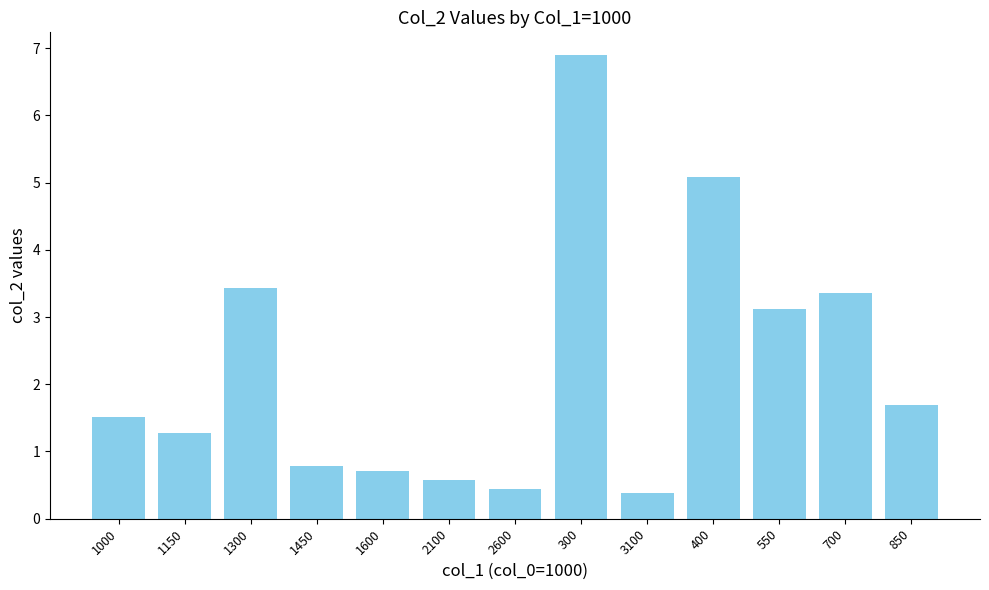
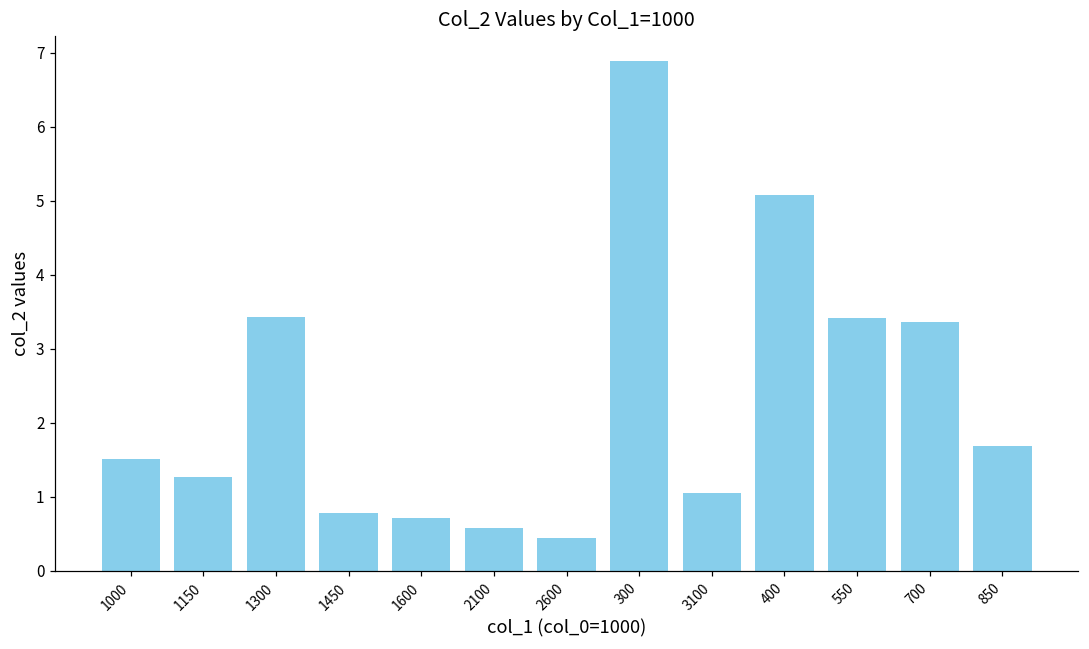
3100: 0.4 -> 1.0
550: 3.1 -> 3.4
